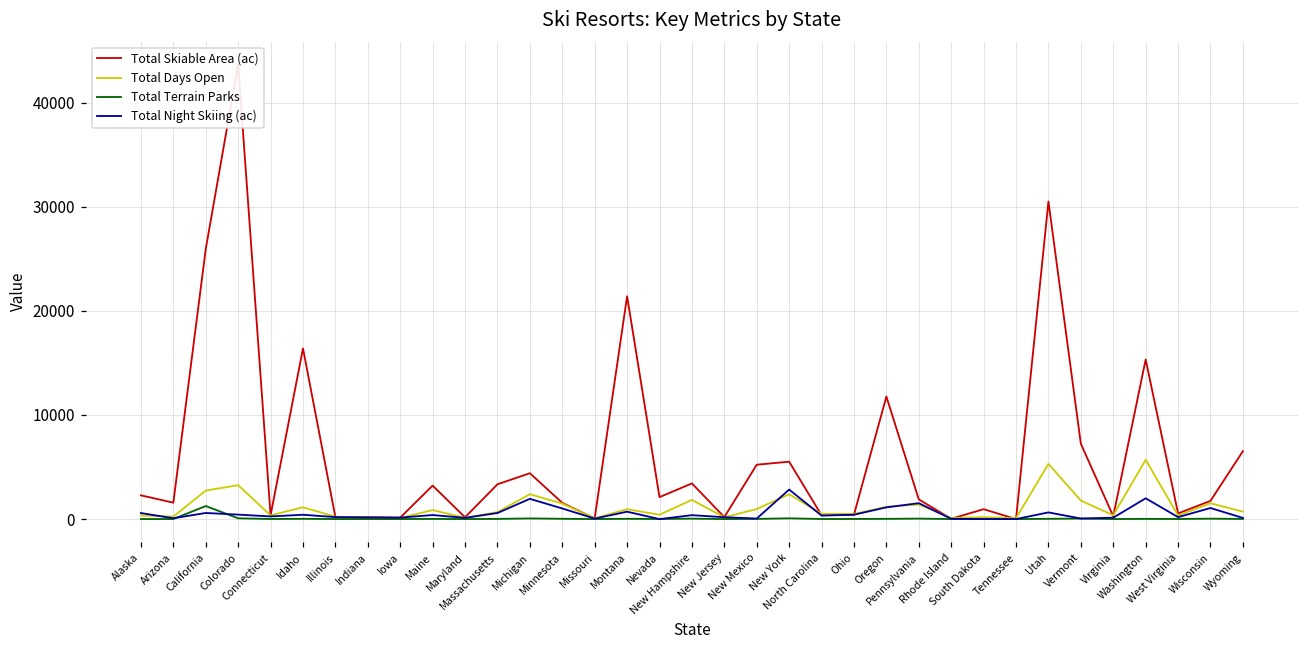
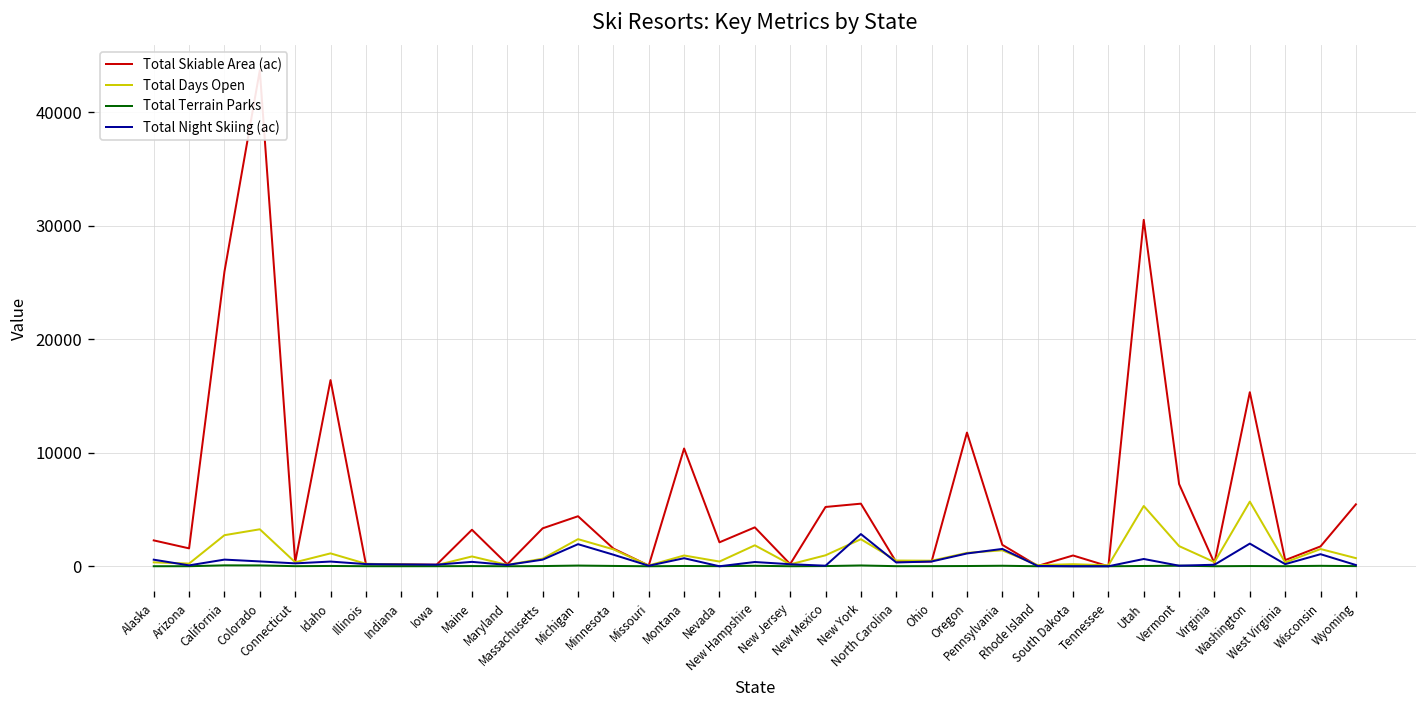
Total Terrain Parks, California: 1000 -> 0
Total Skiable Area (ac), Montana: 21000 -> 10000
Total Skiable Area (ac), Wyoming: 7000 -> 5000
